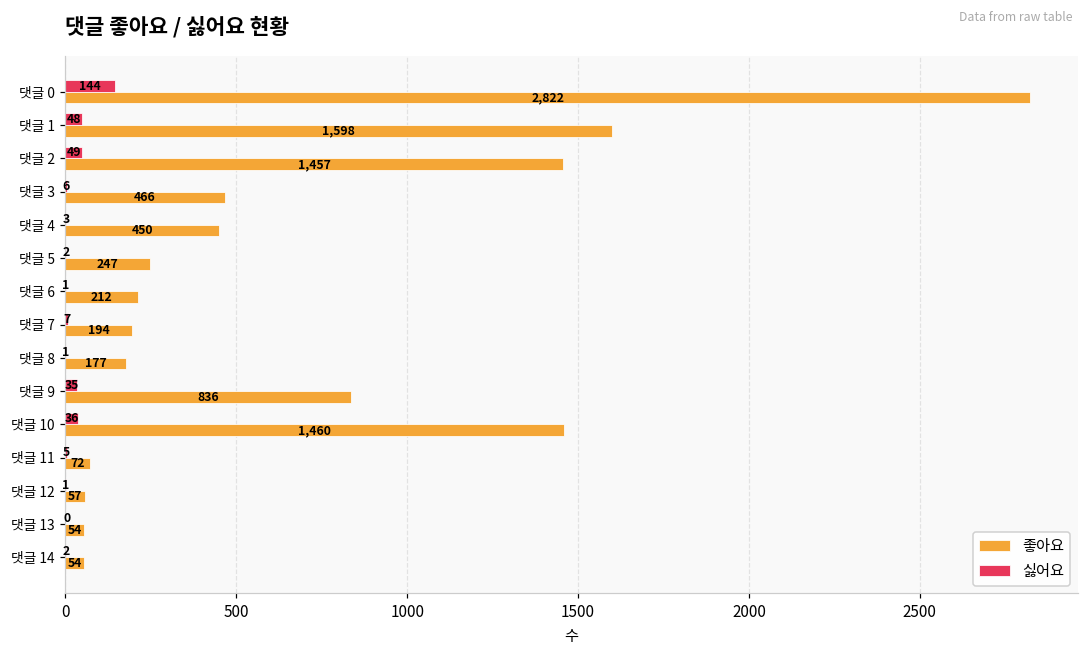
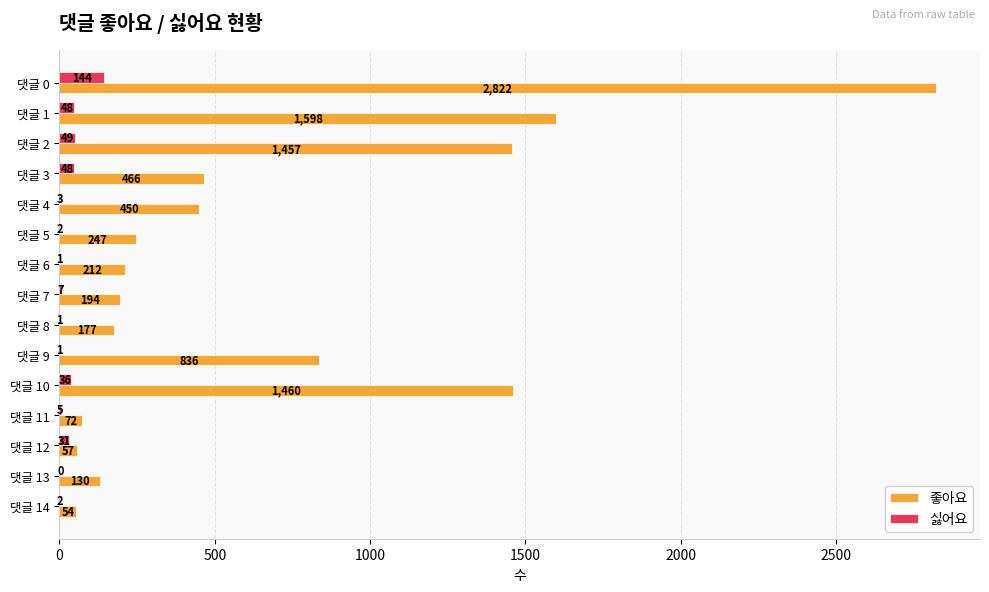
싫어요, 댓글 3: 6 -> 48
싫어요, 댓글 9: 35 -> 1
싫어요, 댓글 12: 1 -> 31
좋아요, 댓글 13: 54 -> 130
